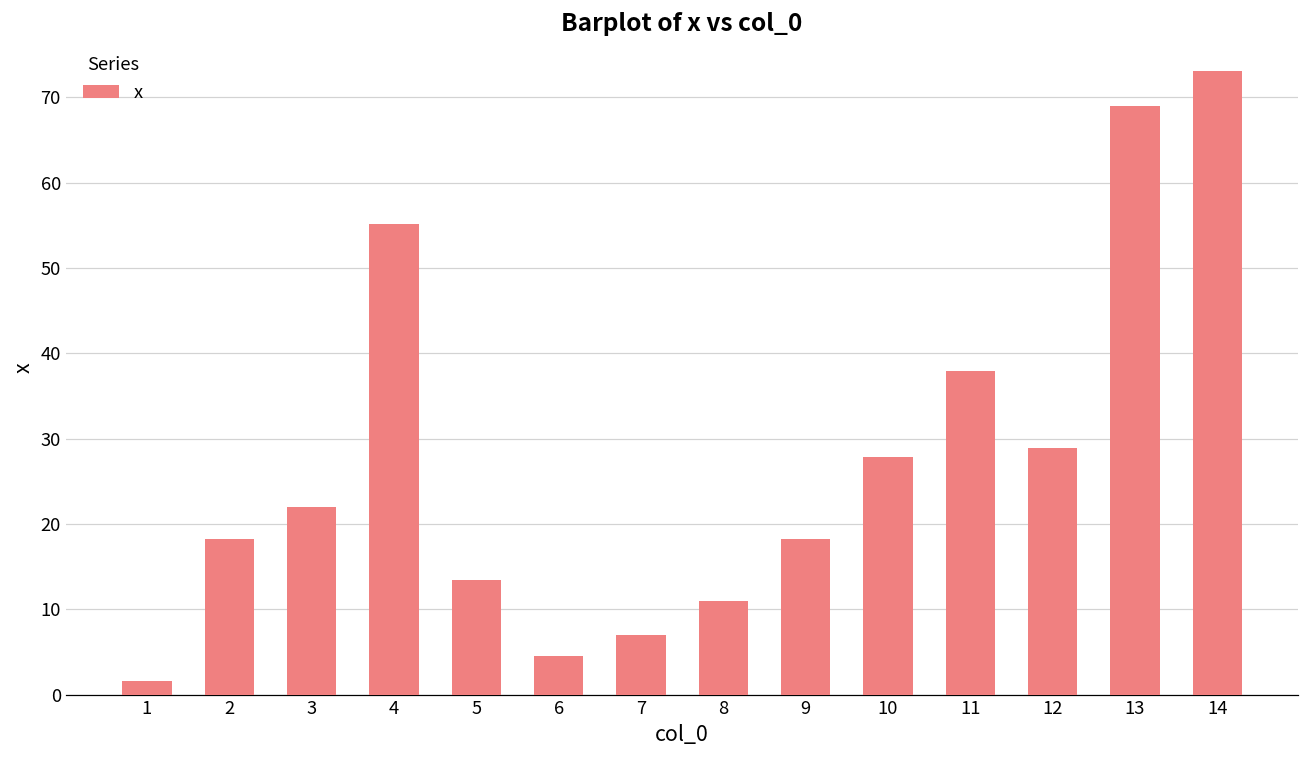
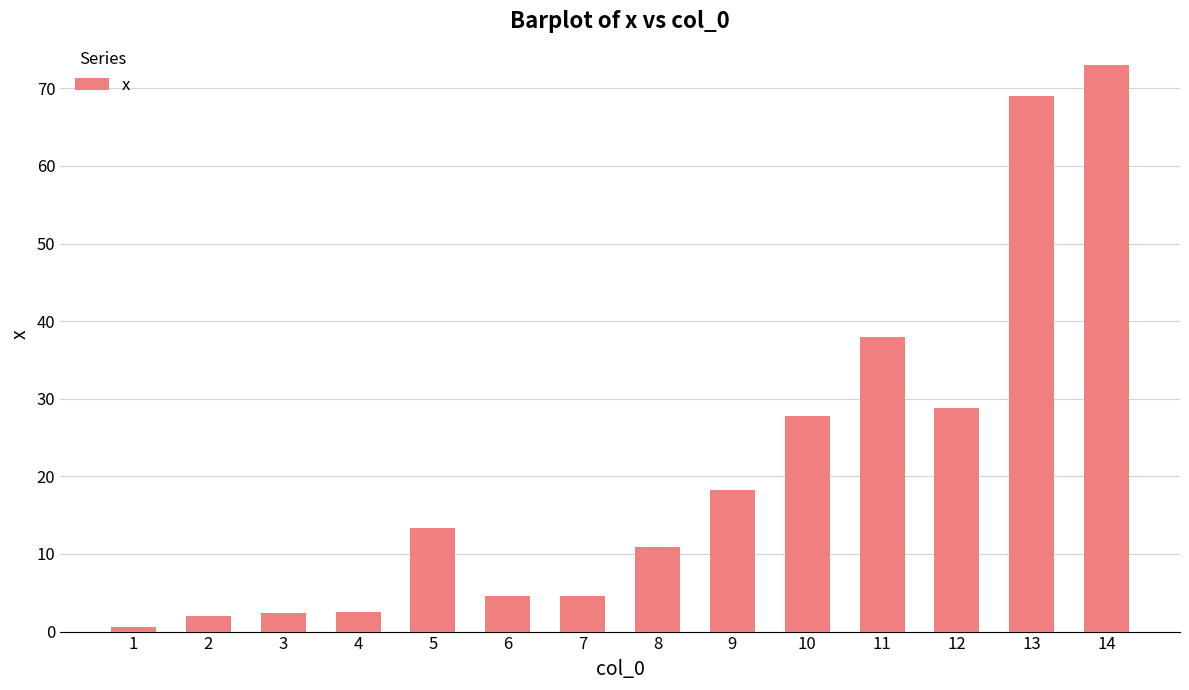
1: 2 -> 1
2: 18 -> 2
3: 22 -> 2
4: 55 -> 3
7: 7 -> 5
